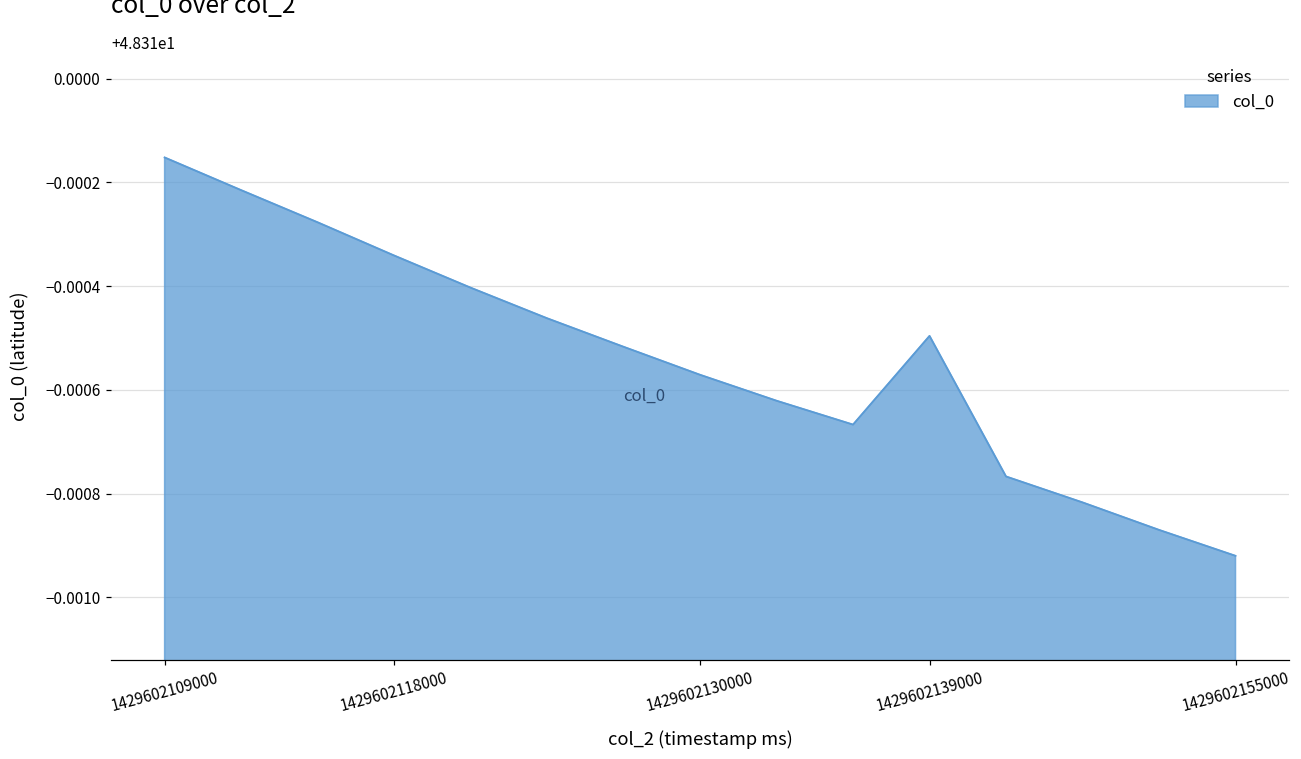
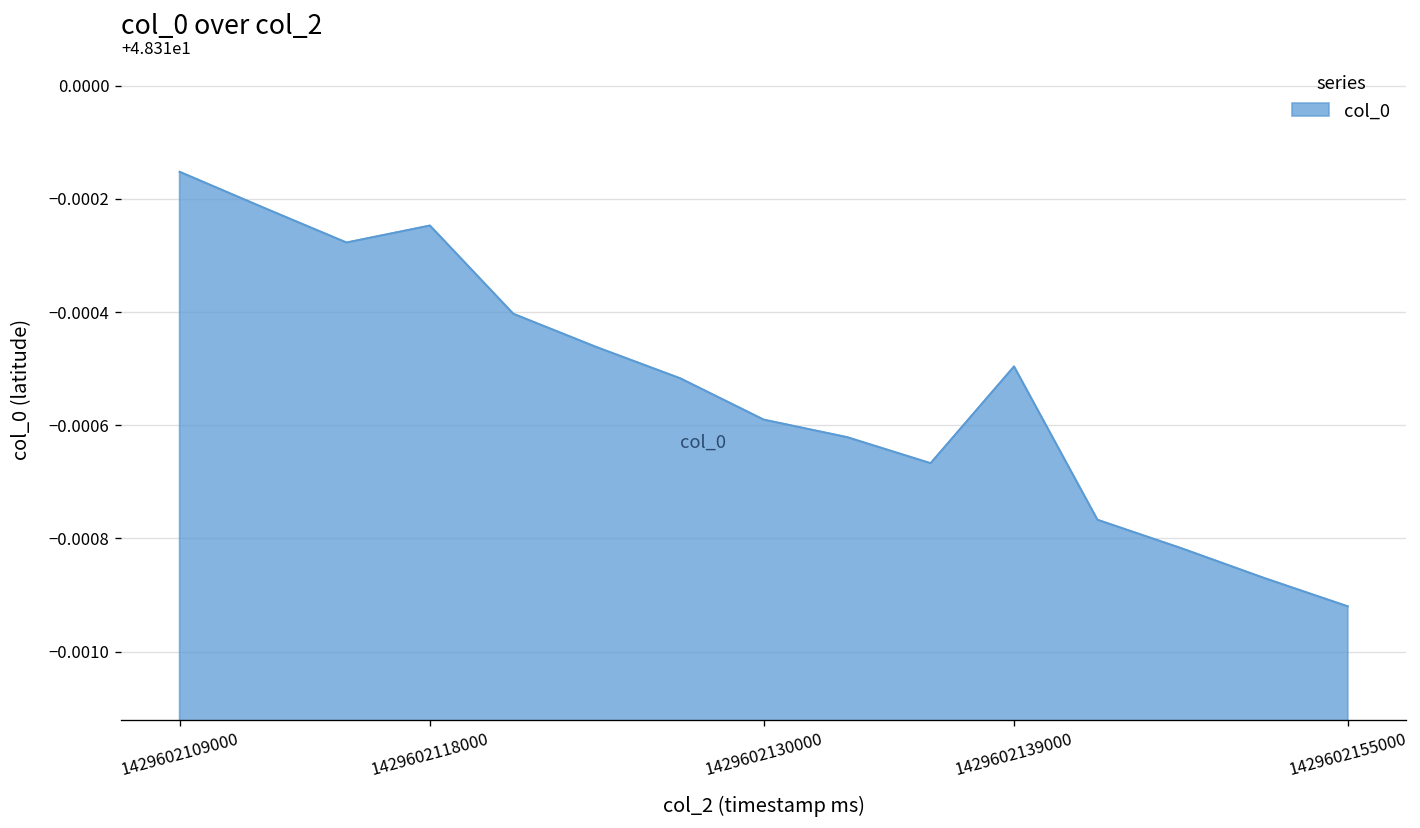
1429602118000: 48.30966 -> 48.30975
1429602130000: 48.30943 -> 48.30941
